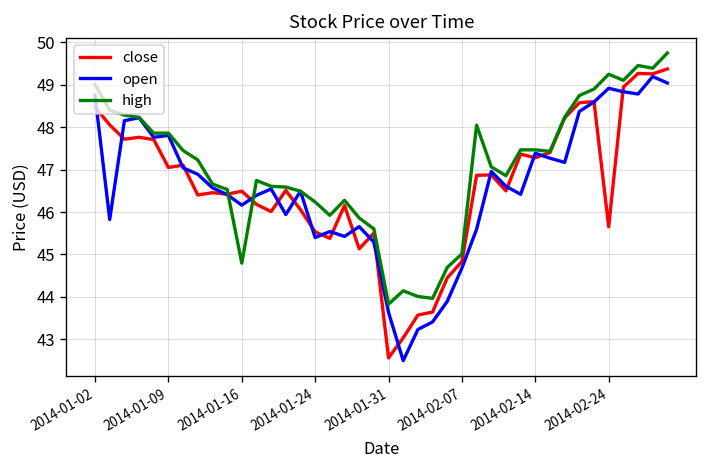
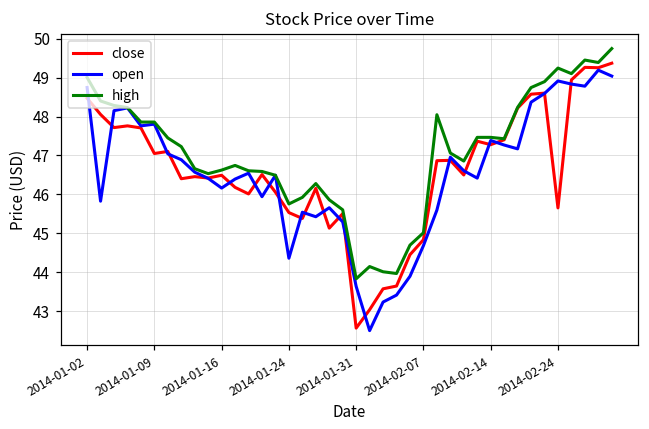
high, 2014-01-16: 44.8 -> 46.6
open, 2014-01-24: 45.4 -> 44.4
high, 2014-01-24: 46.2 -> 45.8
